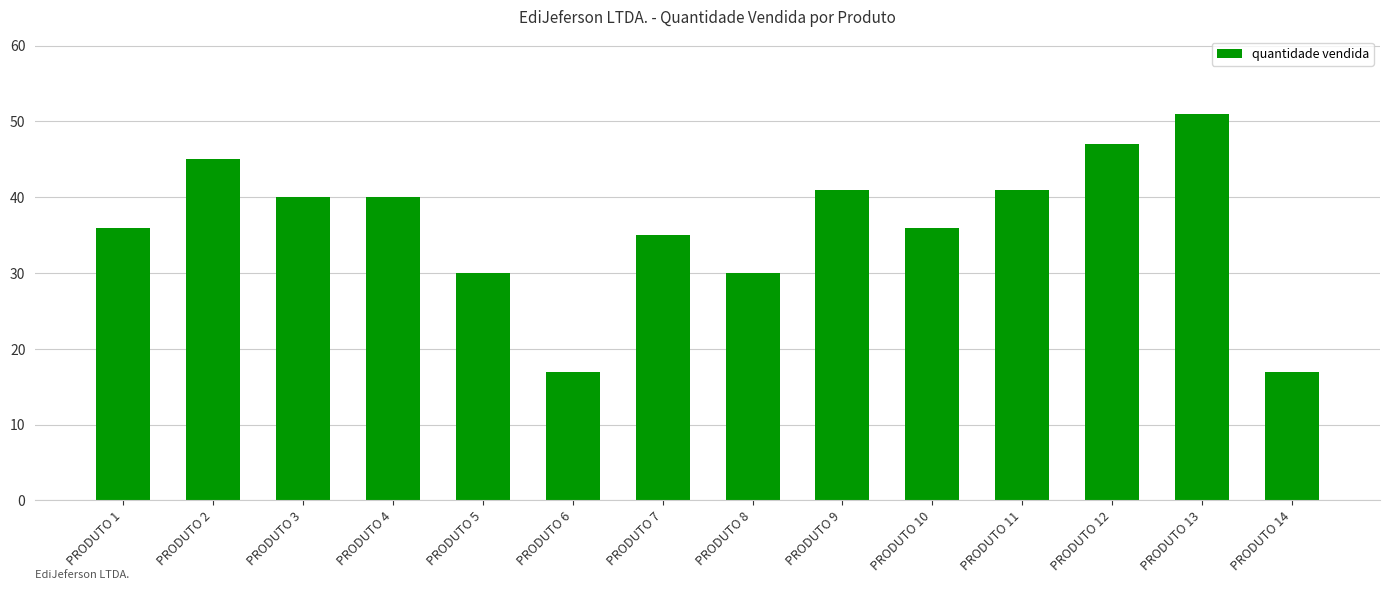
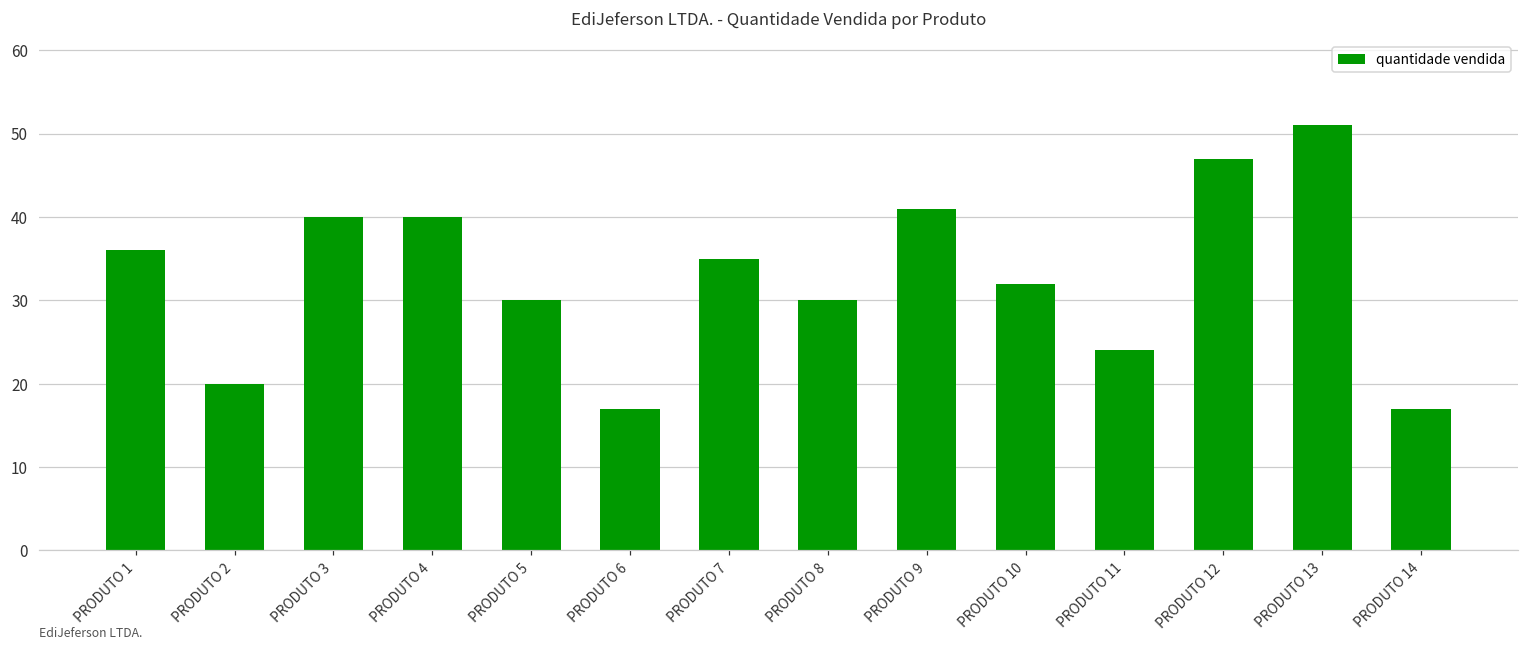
PRODUTO 2: 45 -> 20
PRODUTO 10: 36 -> 32
PRODUTO 11: 41 -> 24
